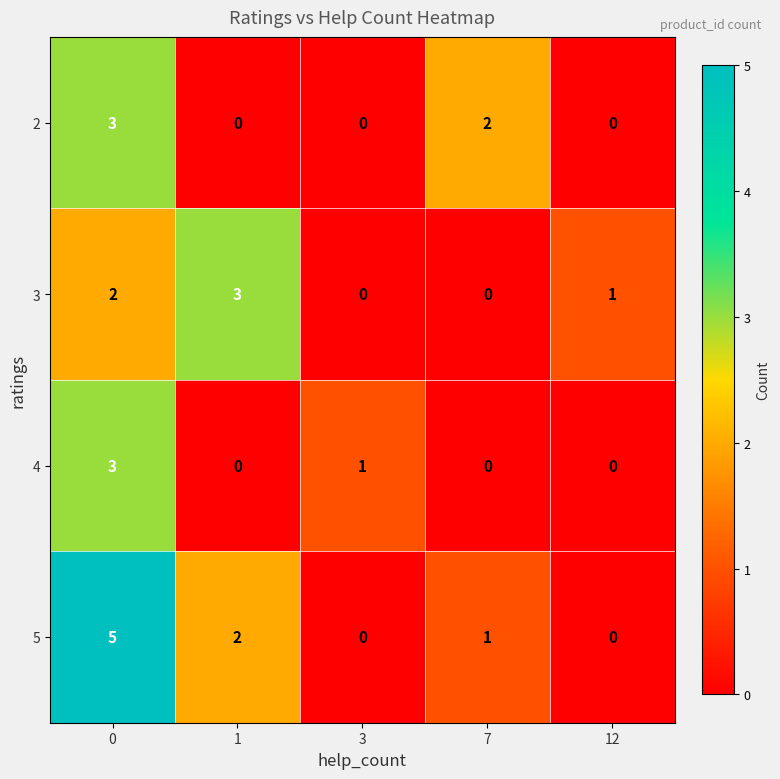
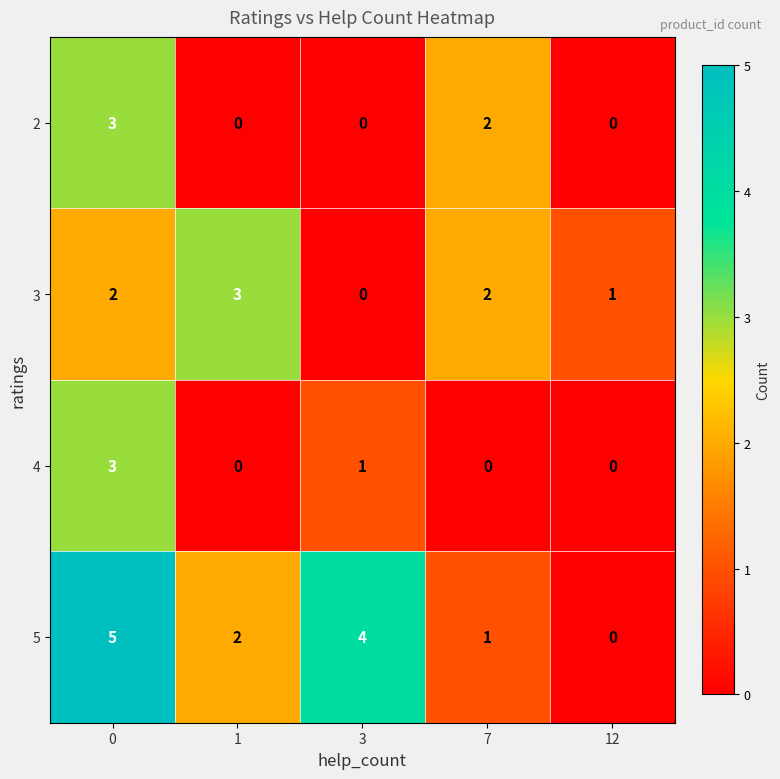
3, 7: 0 -> 2
5, 3: 0 -> 4
